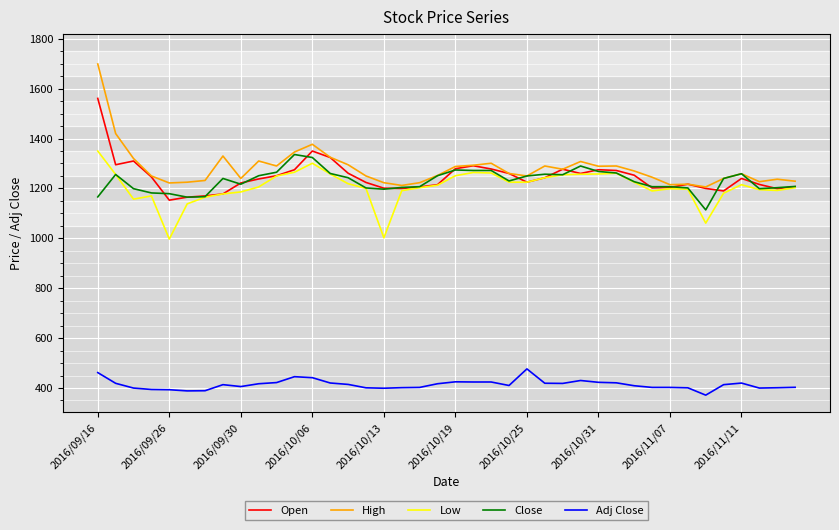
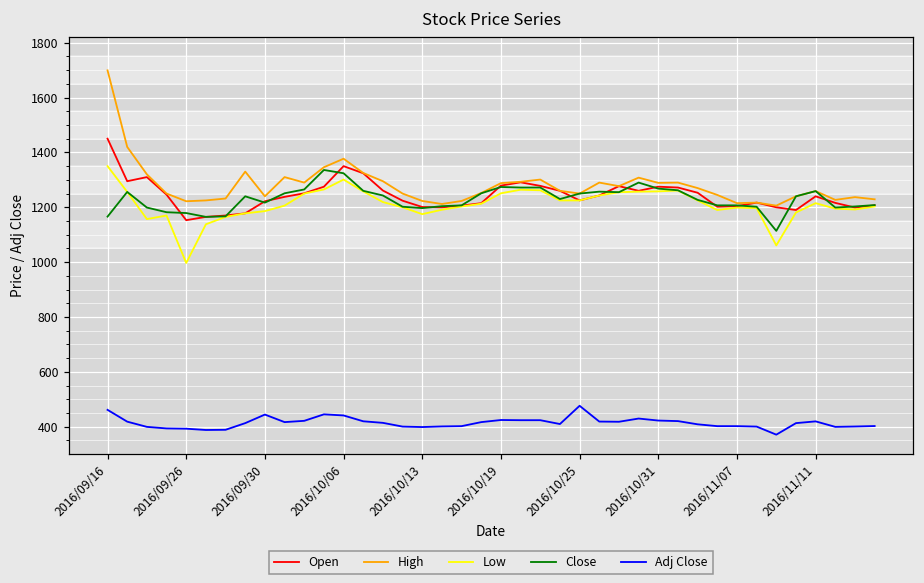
Open, 2016/09/16: 1560 -> 1450
Adj Close, 2016/09/30: 410 -> 440
Low, 2016/10/13: 1000 -> 1180
